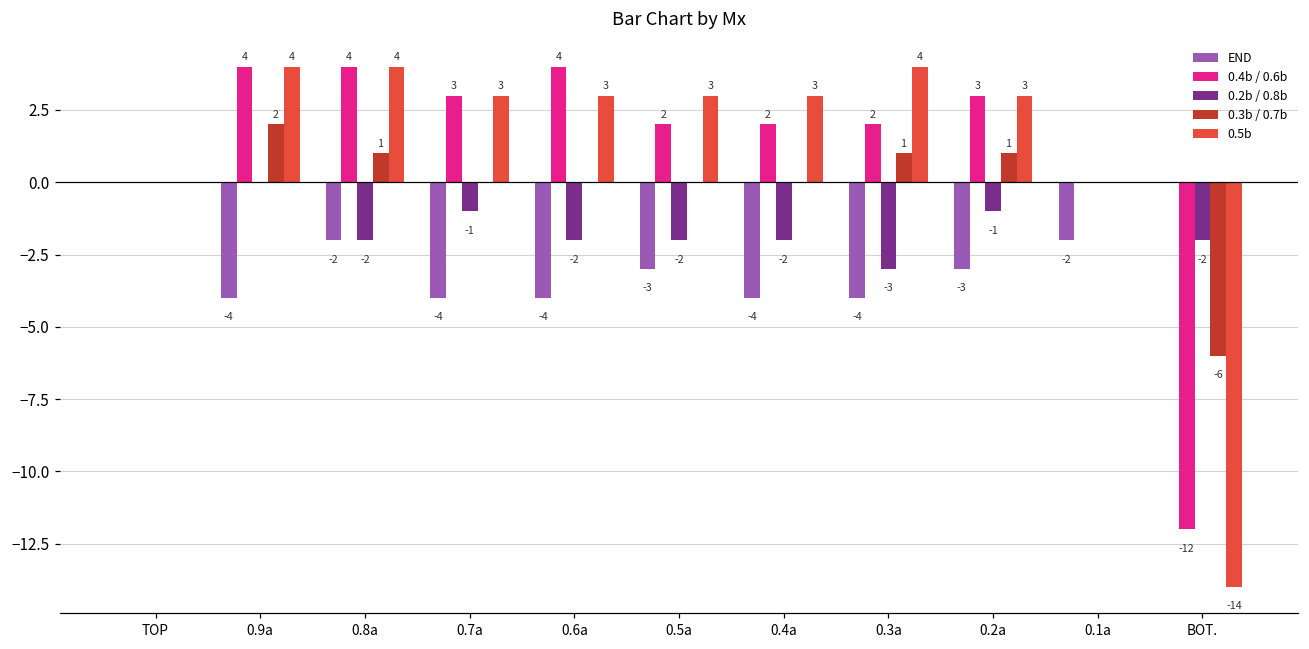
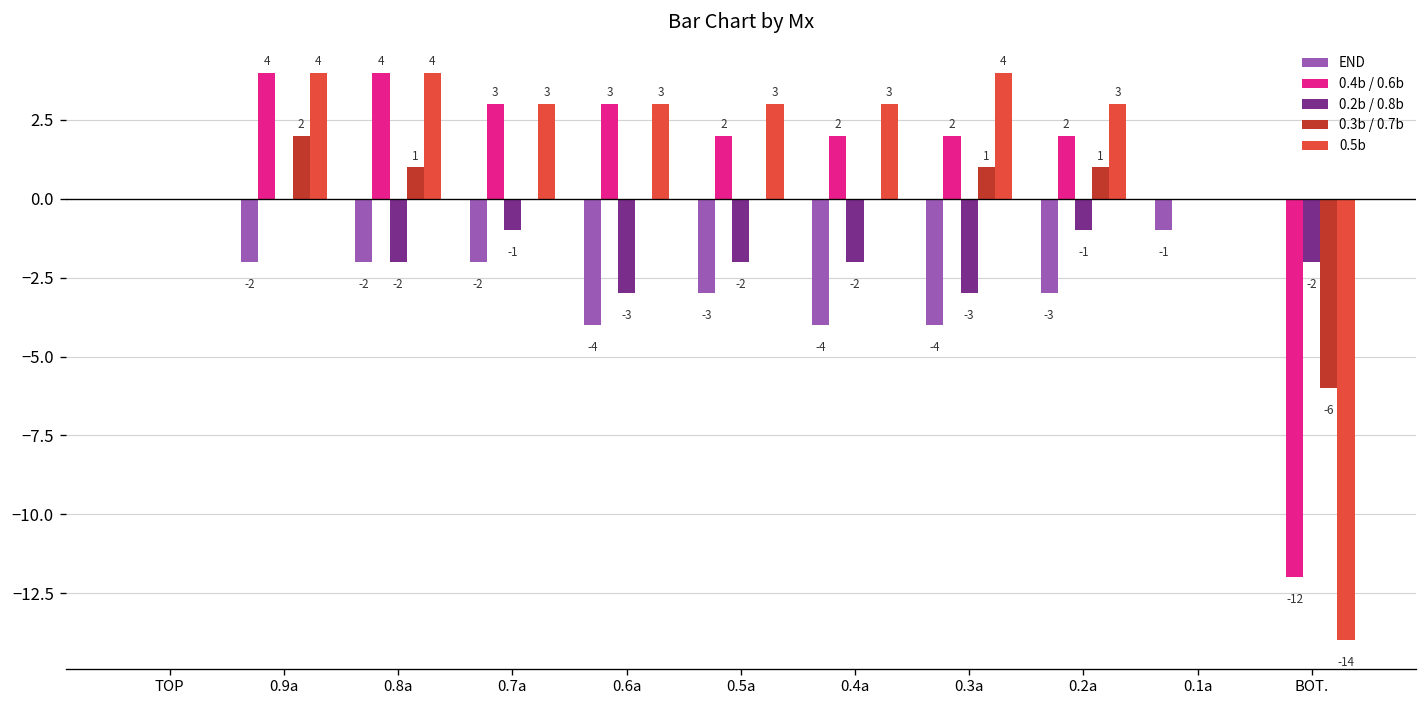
END, 0.9a: -4 -> -2
END, 0.7a: -4 -> -2
0.4b / 0.6b, 0.6a: 4 -> 3
0.2b / 0.8b, 0.6a: -2 -> -3
0.4b / 0.6b, 0.2a: 3 -> 2
END, 0.1a: -2 -> -1
